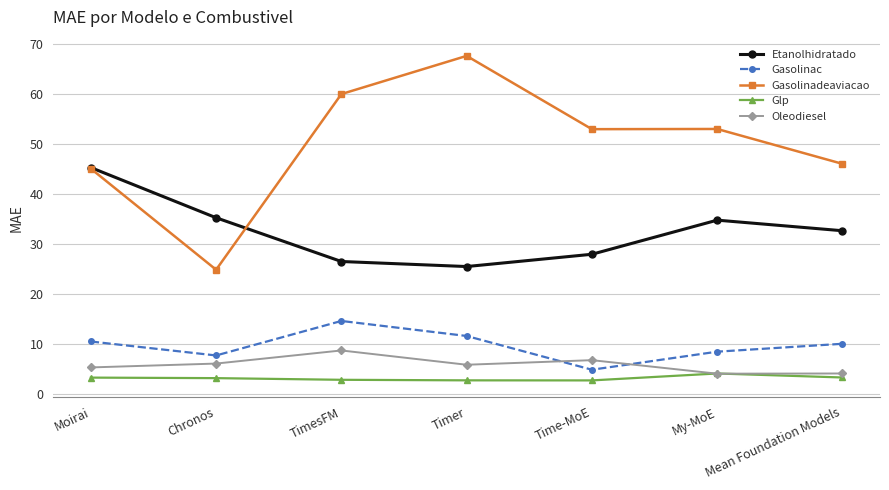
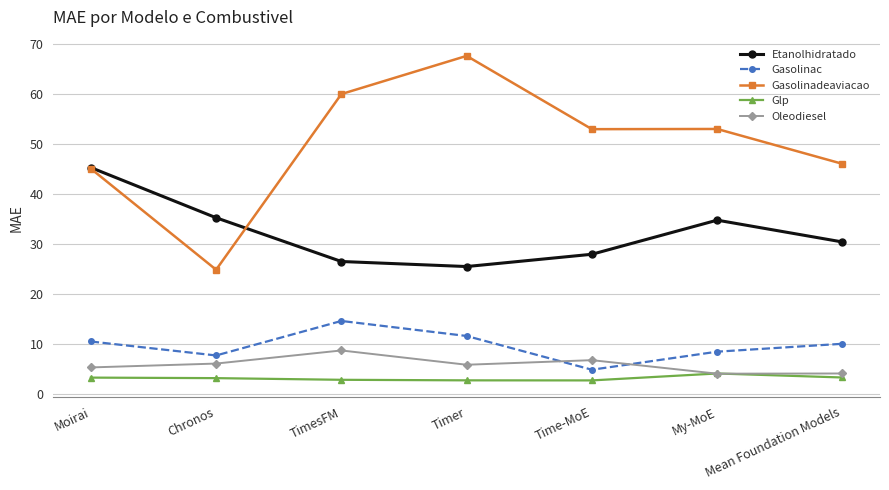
Etanolhidratado, Mean Foundation Models: 33 -> 30
